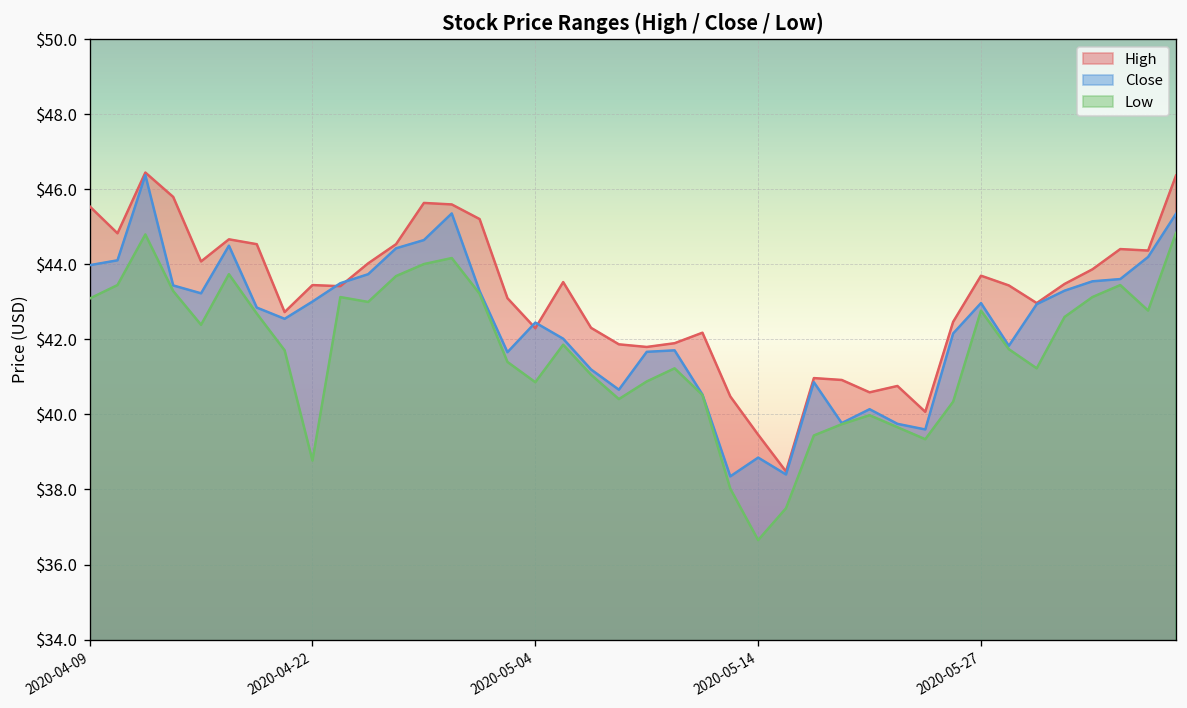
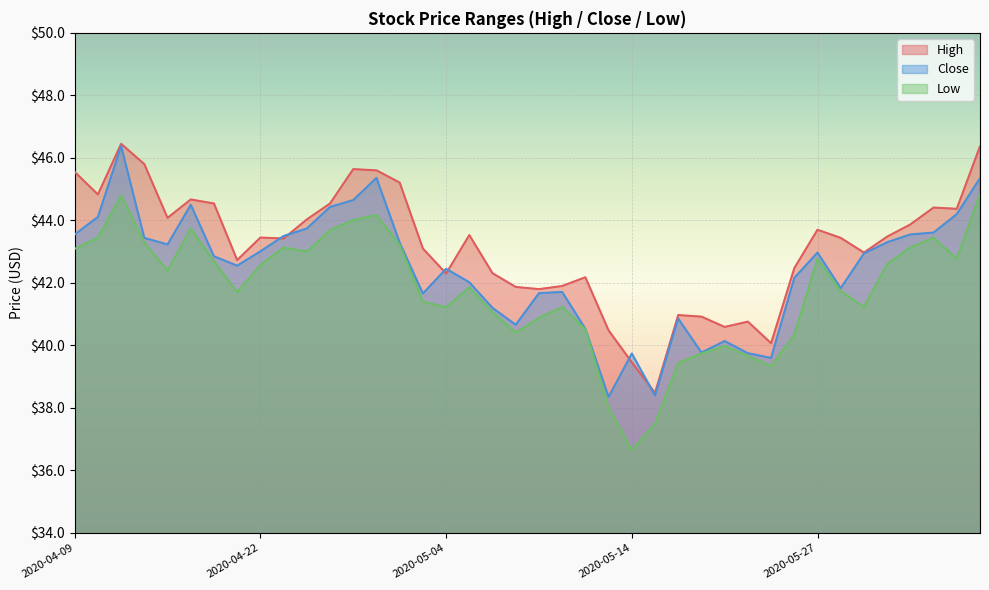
Close, 2020-04-09: $44.0 -> $43.6
Low, 2020-04-22: $38.8 -> $42.6
Low, 2020-05-04: $40.9 -> $41.2
Close, 2020-05-14: $38.9 -> $39.7
